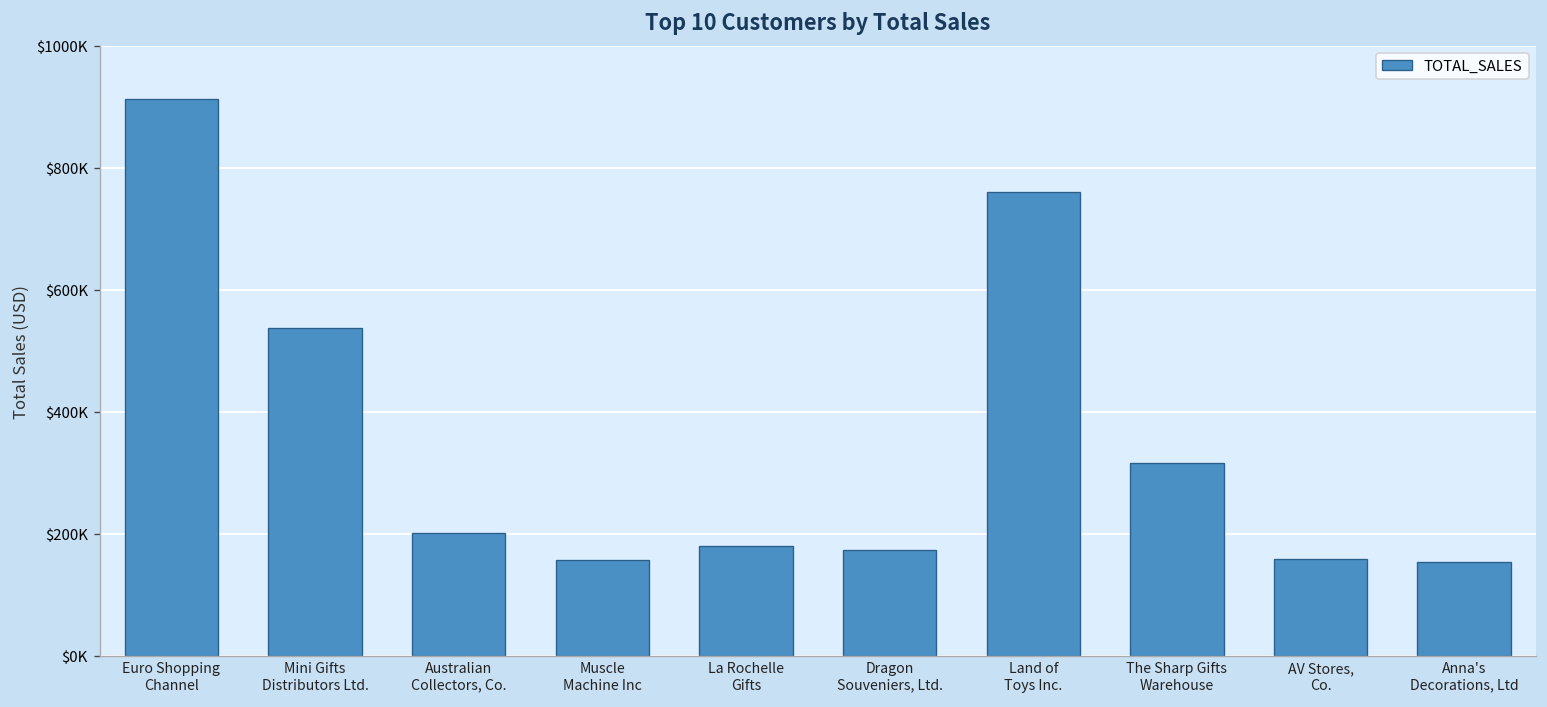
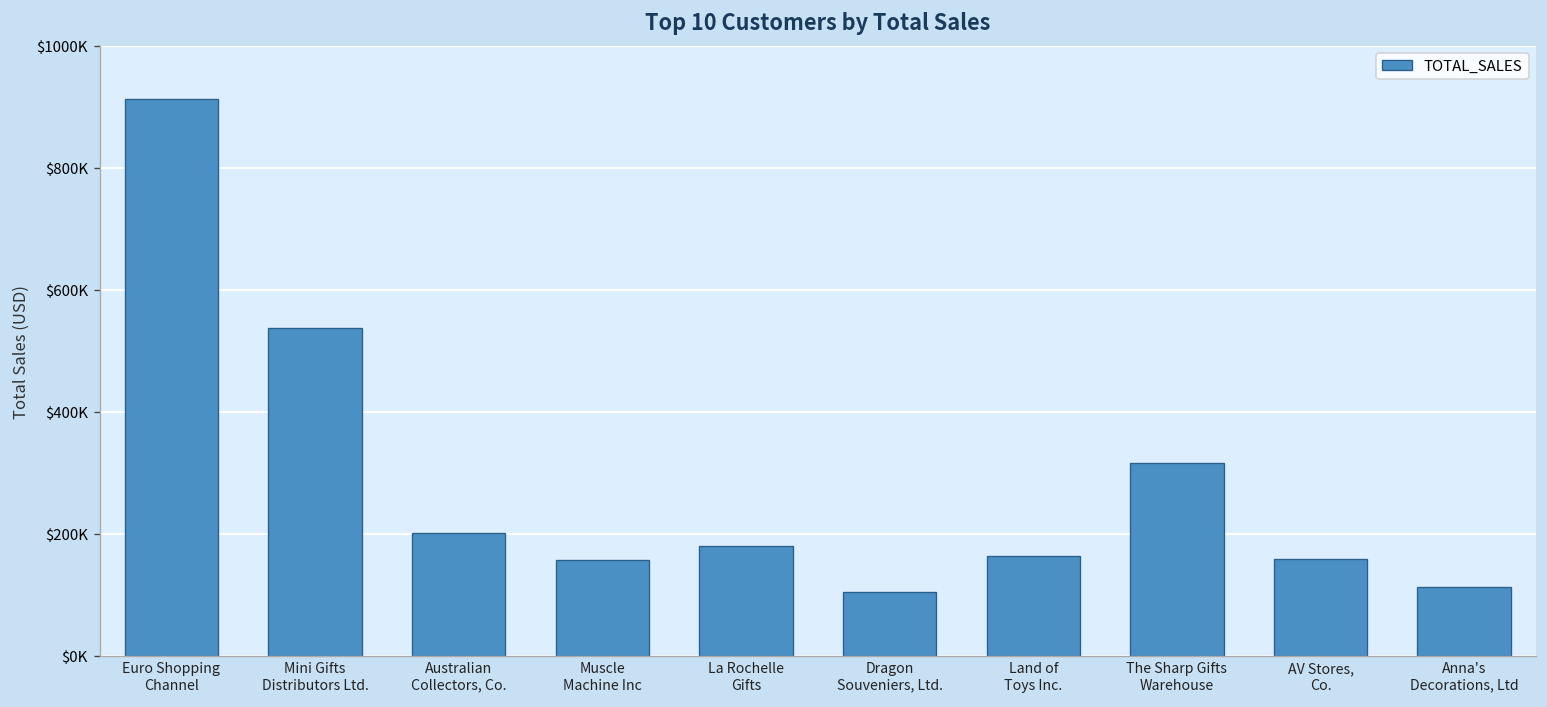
Dragon Souveniers, Ltd.: $170000 -> $100000
Land of Toys Inc.: $760000 -> $160000
Anna's Decorations, Ltd: $150000 -> $110000
